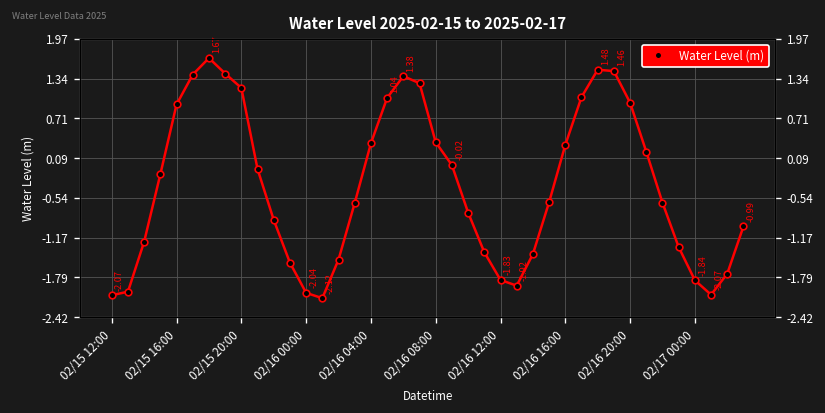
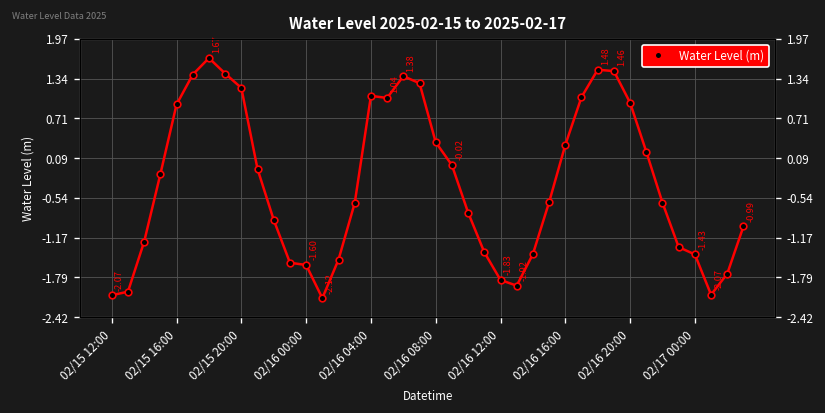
02/16 00:00: -2.04 -> -1.60
02/16 04:00: 0.3 -> 1.1
02/17 00:00: -1.84 -> -1.43
